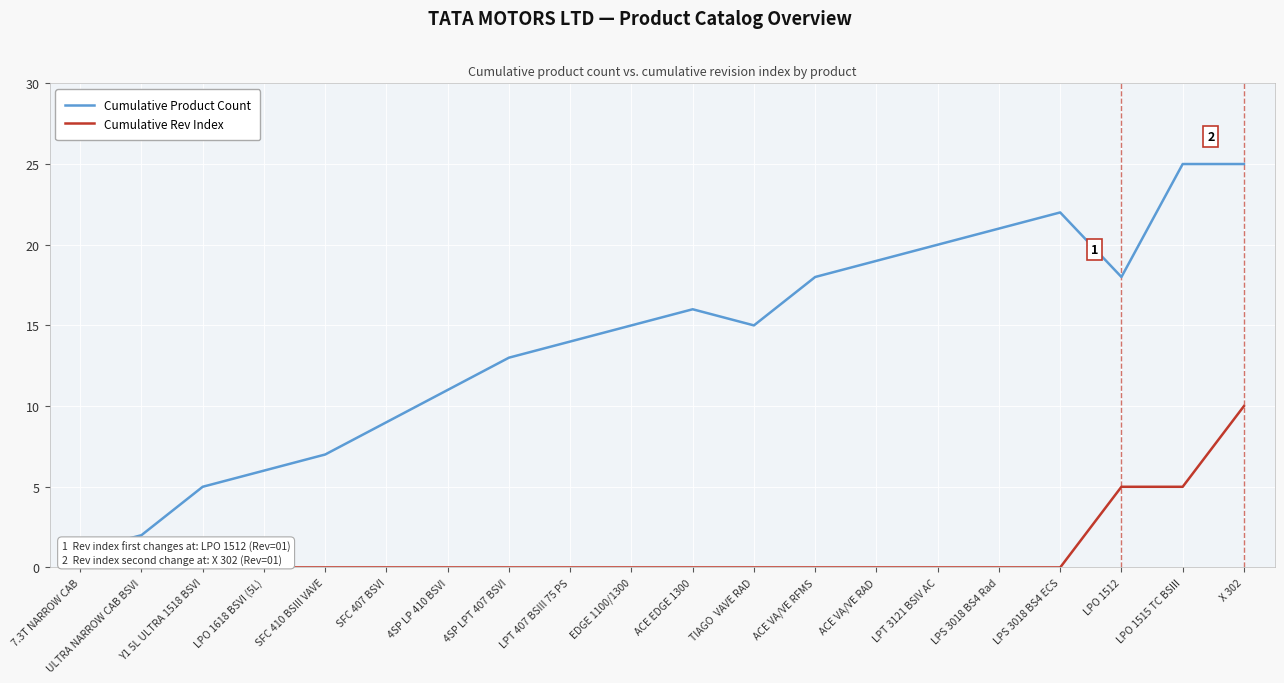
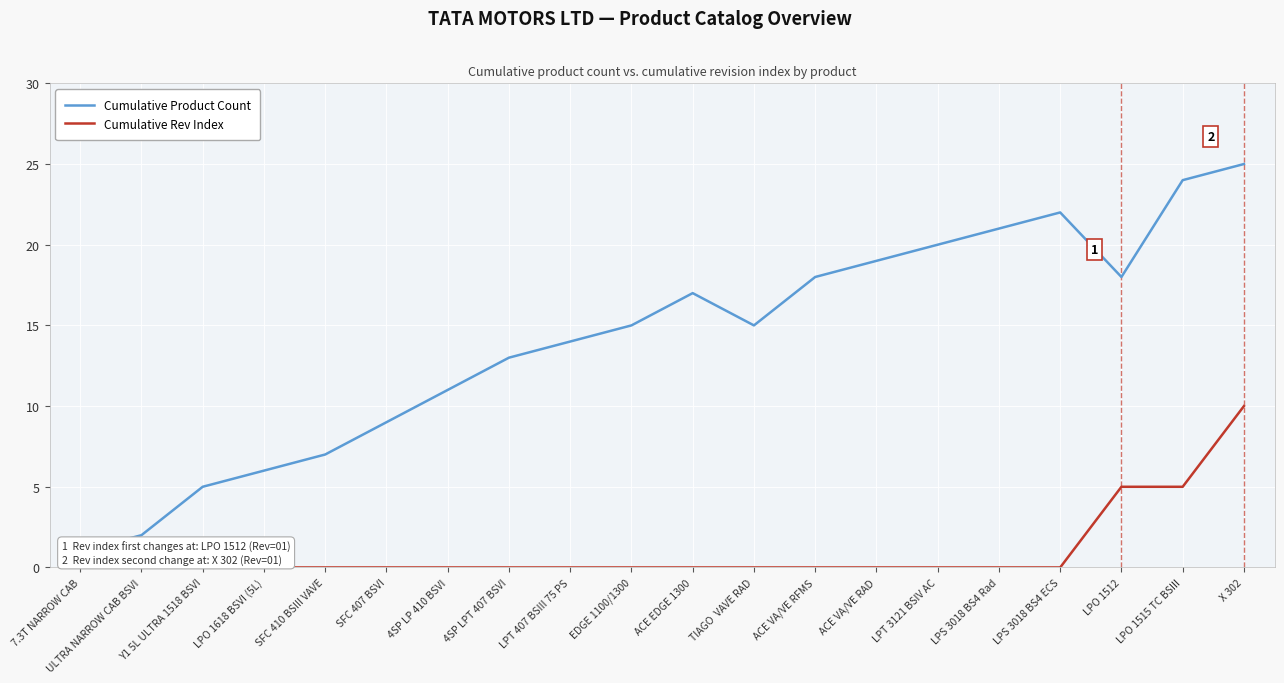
Cumulative Product Count, ACE EDGE 1300: 16 -> 17
Cumulative Product Count, LPO 1515 TC BSIII: 25 -> 24
